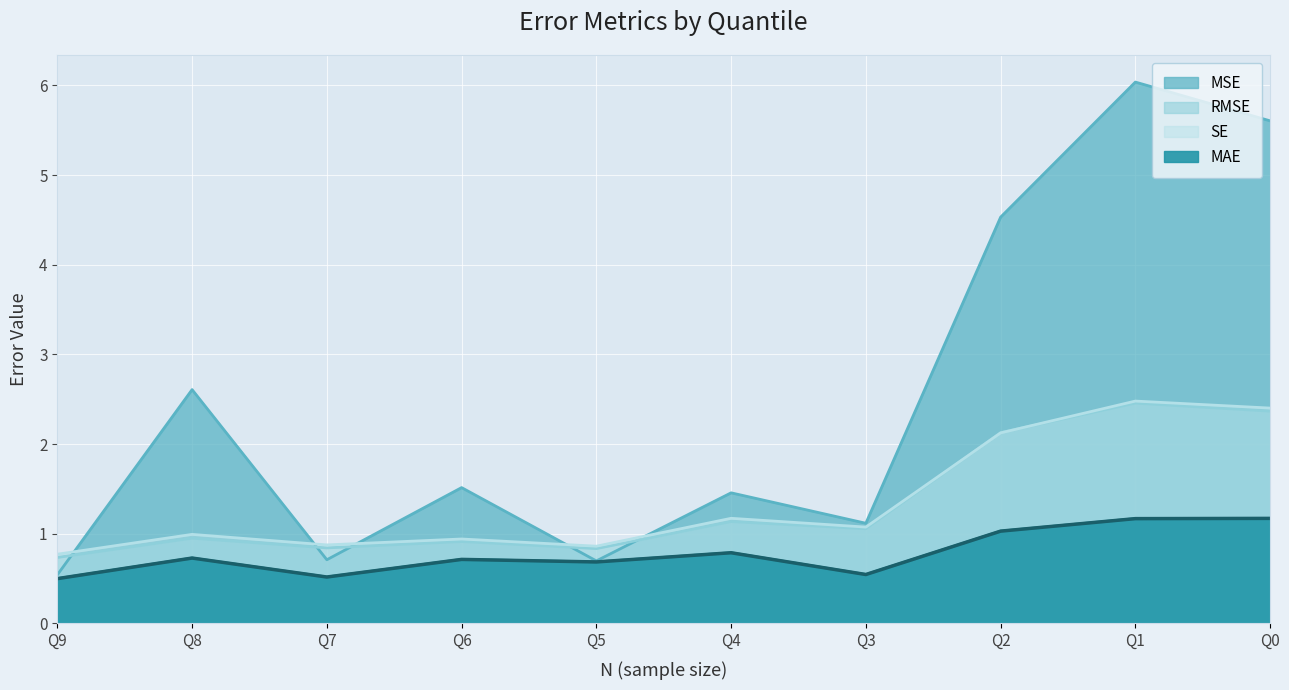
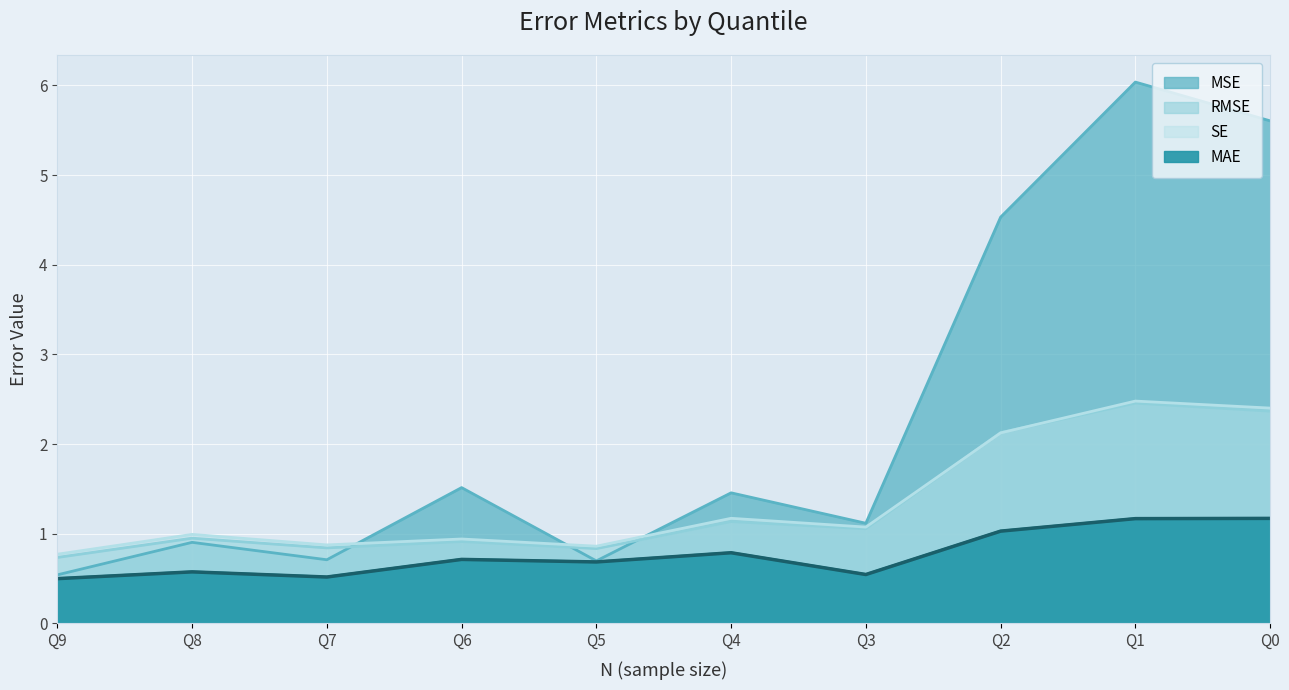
MSE, Q8: 2.6 -> 0.9
MAE, Q8: 0.7 -> 0.6
